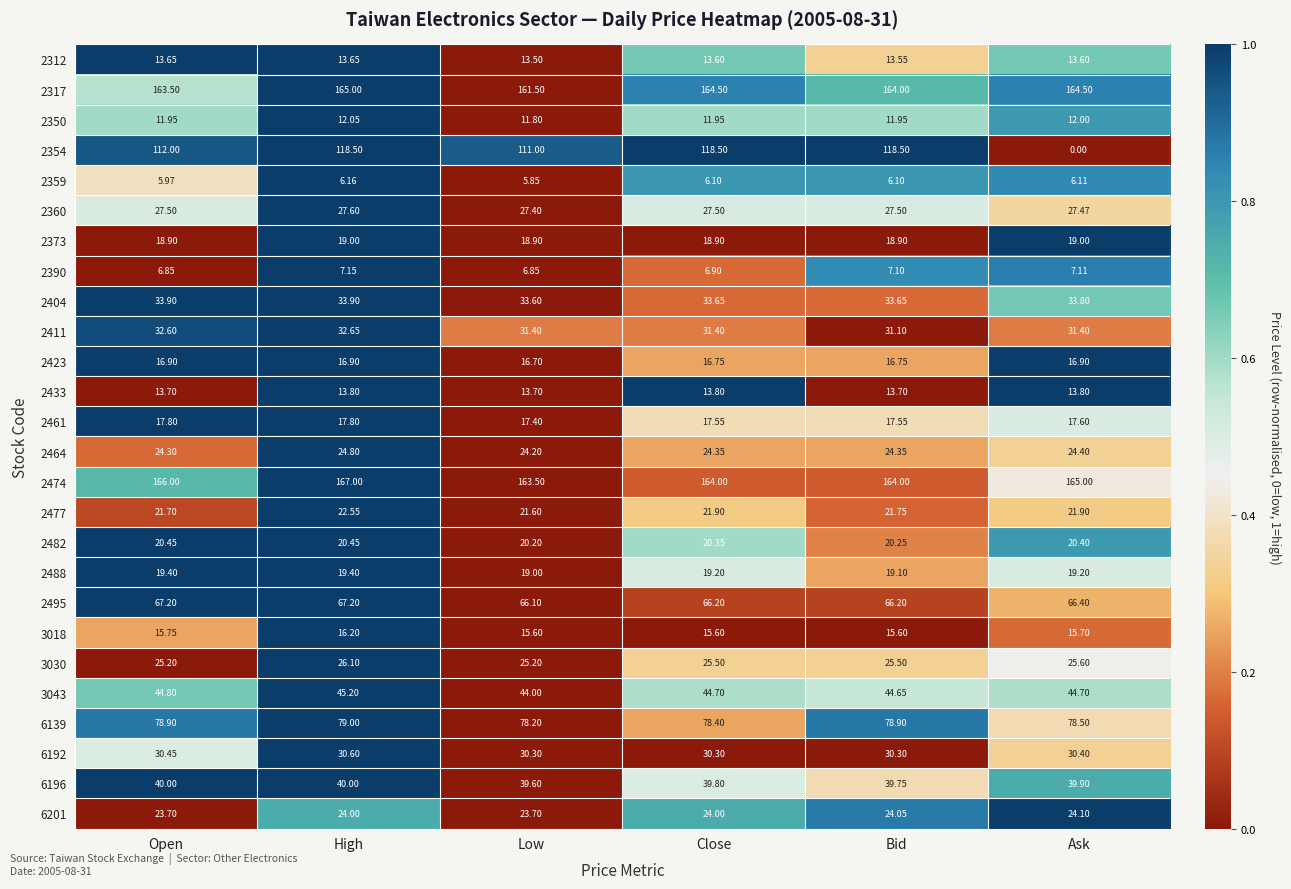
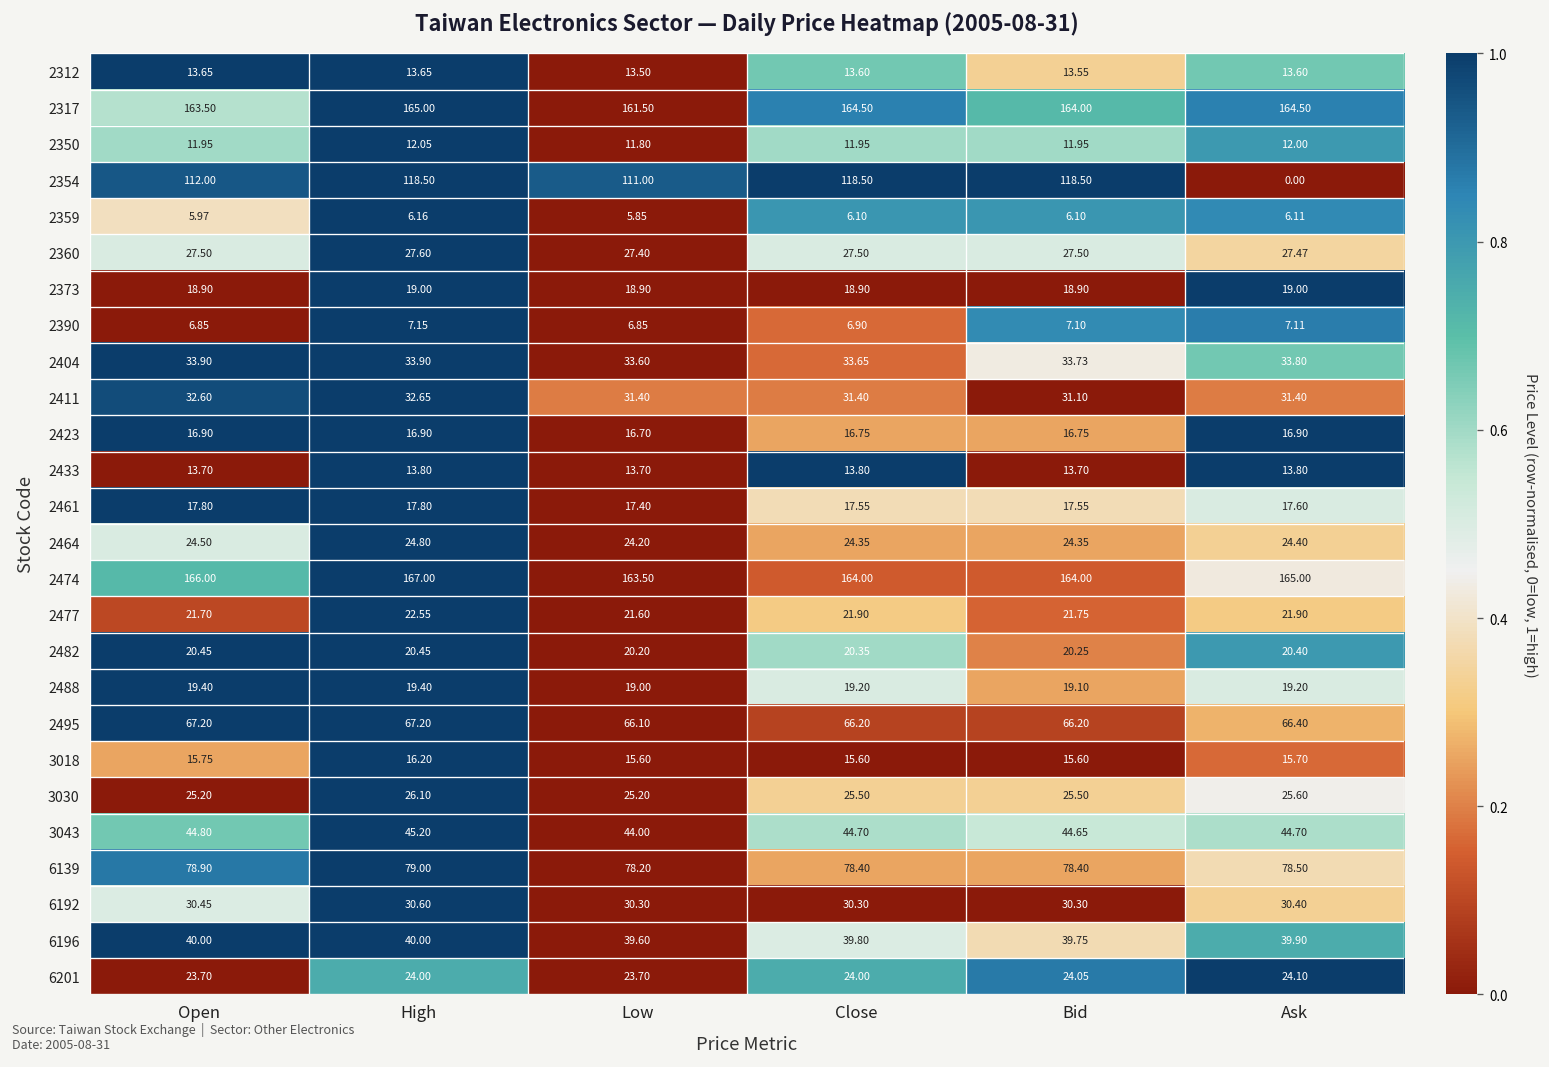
2404, Bid: 33.65 -> 33.73
2464, Open: 24.30 -> 24.50
6139, Bid: 78.90 -> 78.40
